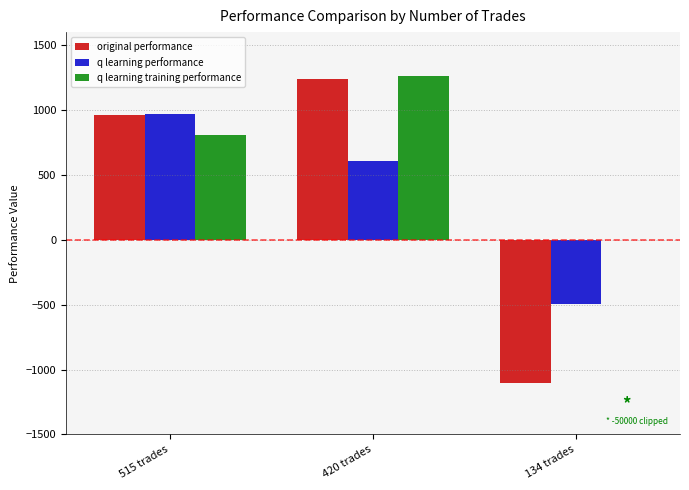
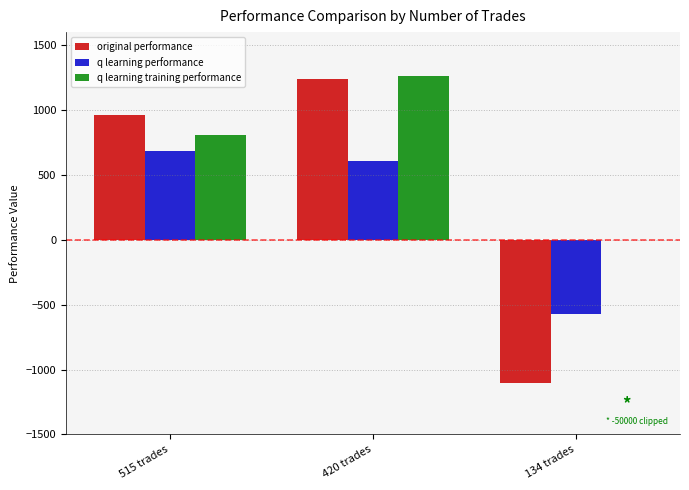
q learning performance, 515 trades: 970 -> 680
q learning performance, 134 trades: -500 -> -570
